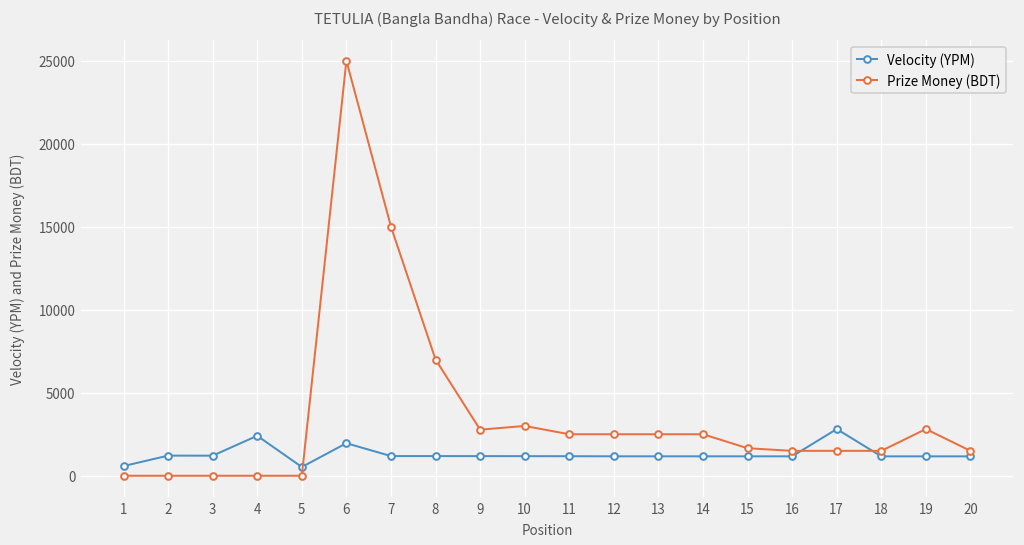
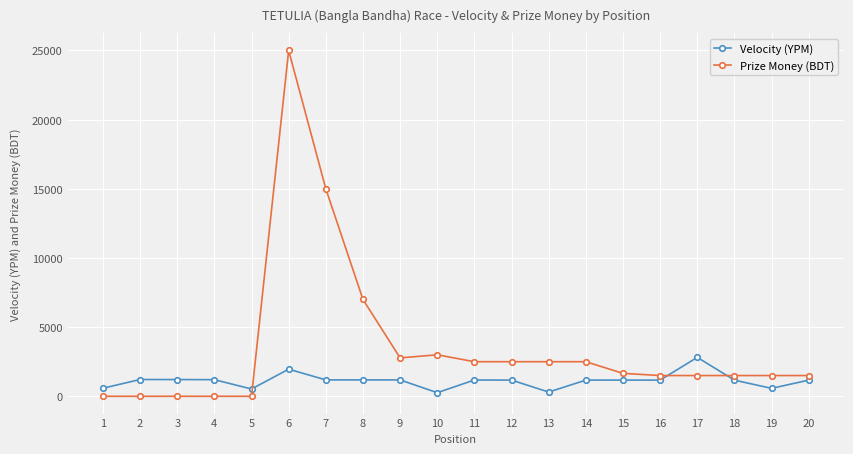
Velocity (YPM), 4: 2400 -> 1200
Velocity (YPM), 10: 1200 -> 300
Velocity (YPM), 13: 1200 -> 300
Velocity (YPM), 19: 1200 -> 600
Prize Money (BDT), 19: 2800 -> 1500
